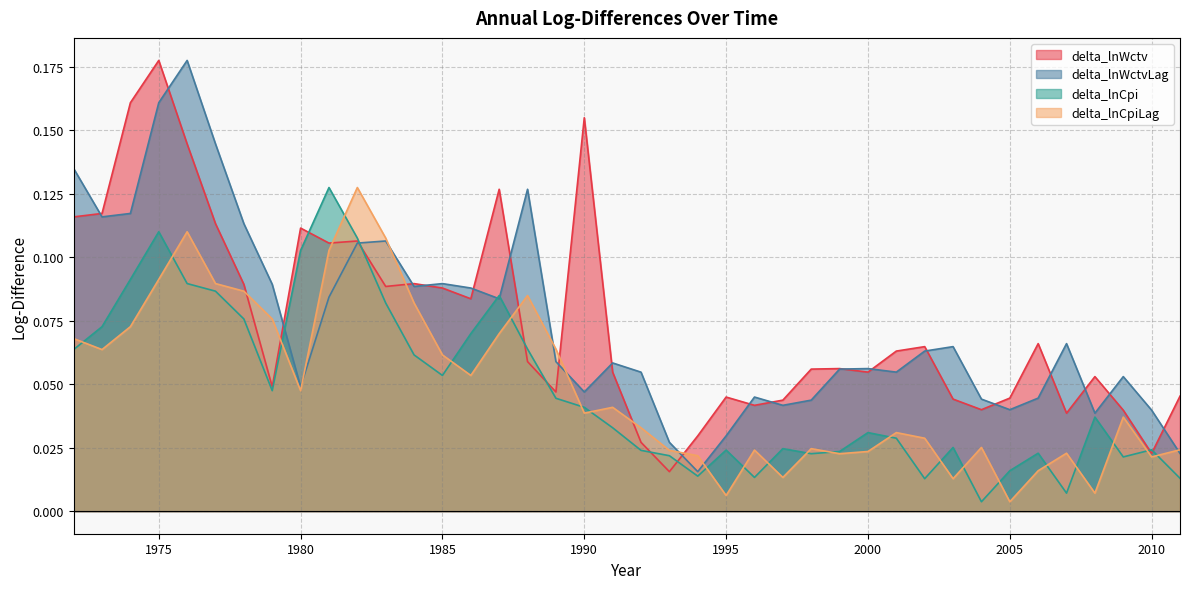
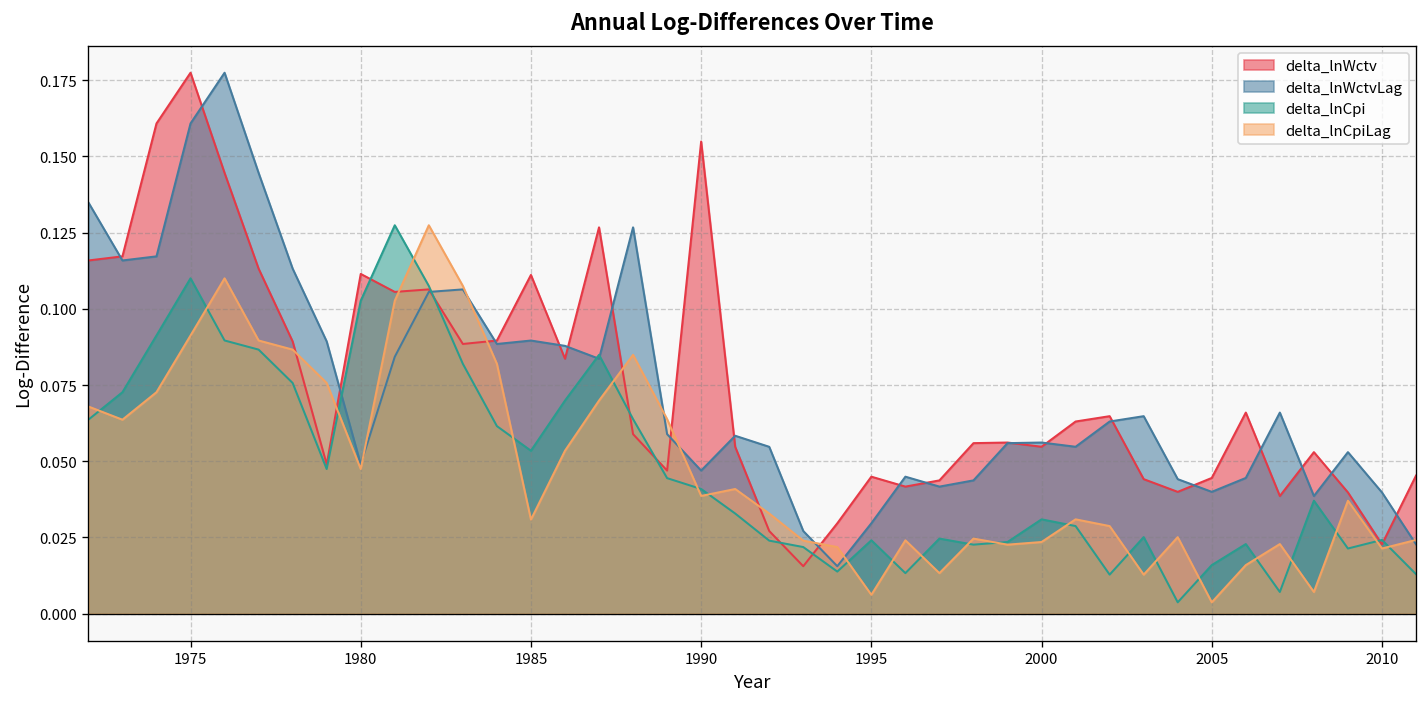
delta_lnWctv, 1985: 0.088 -> 0.111
delta_lnCpiLag, 1985: 0.062 -> 0.031
